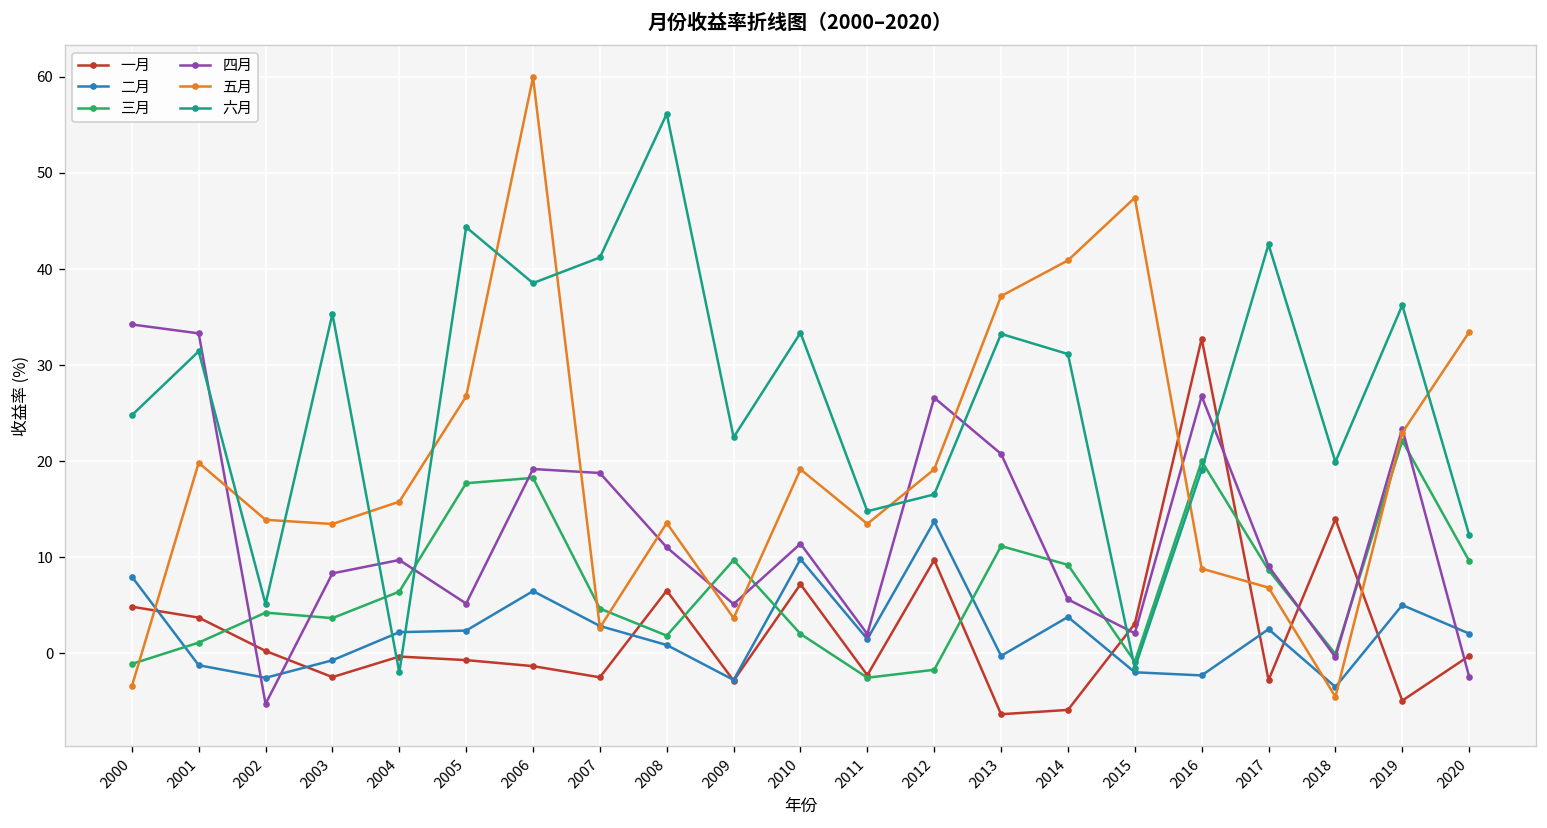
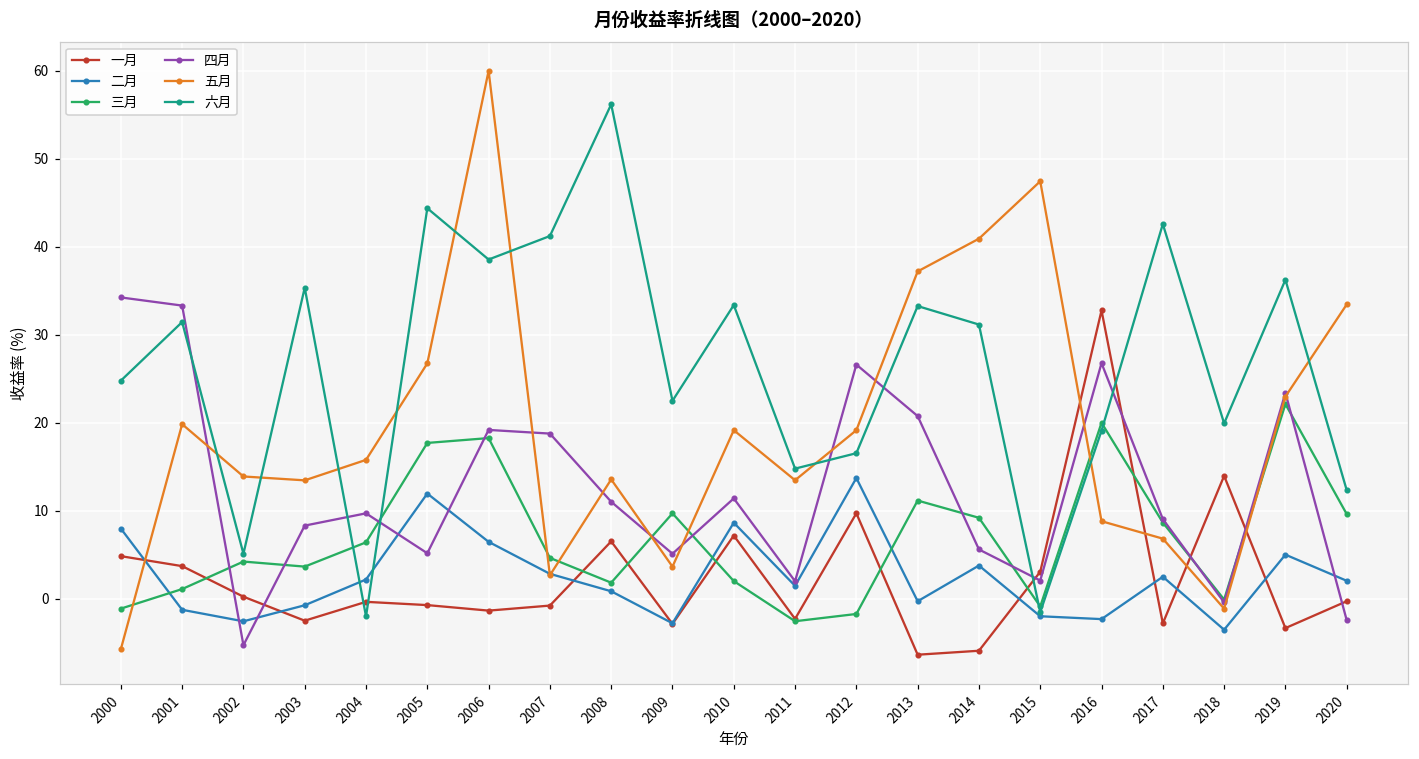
五月, 2000: -3 -> -6
二月, 2005: 2 -> 12
一月, 2007: -3 -> -1
二月, 2010: 10 -> 9
五月, 2018: -5 -> -1
一月, 2019: -5 -> -3
